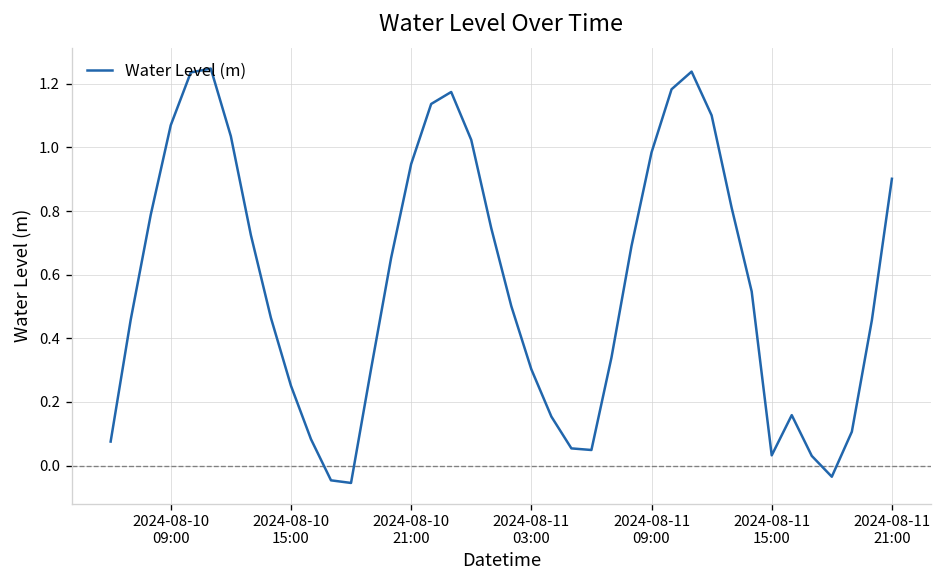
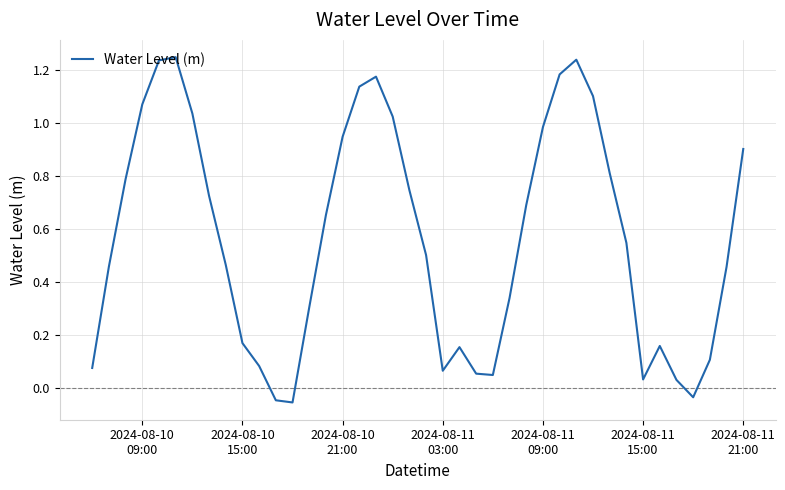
2024-08-10 15:00: 0.25 -> 0.17
2024-08-11 03:00: 0.30 -> 0.07
